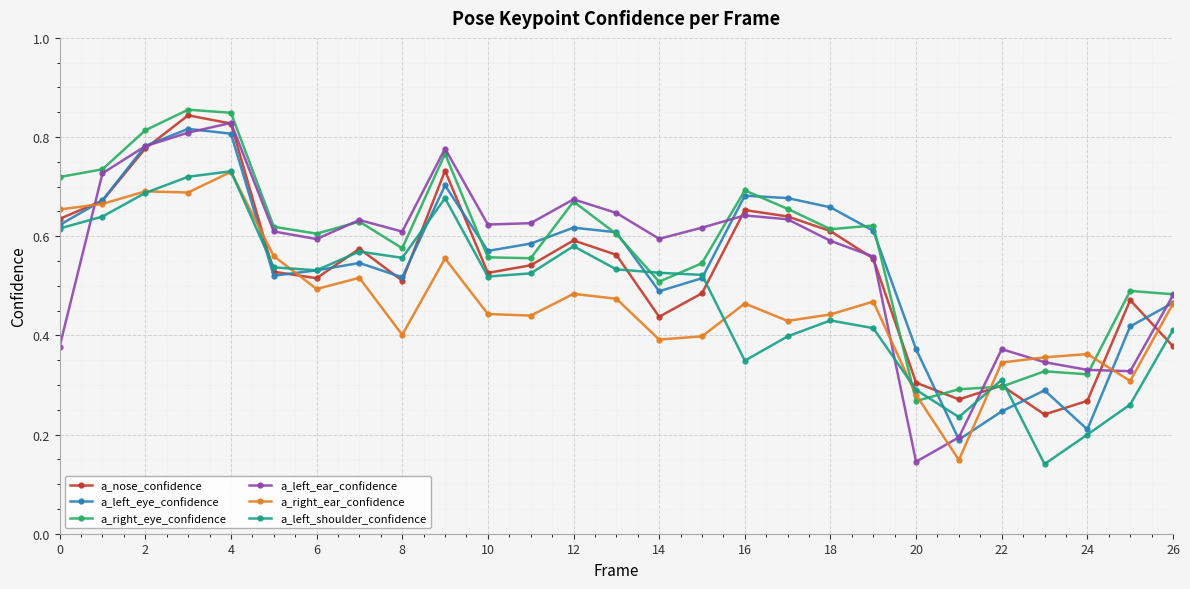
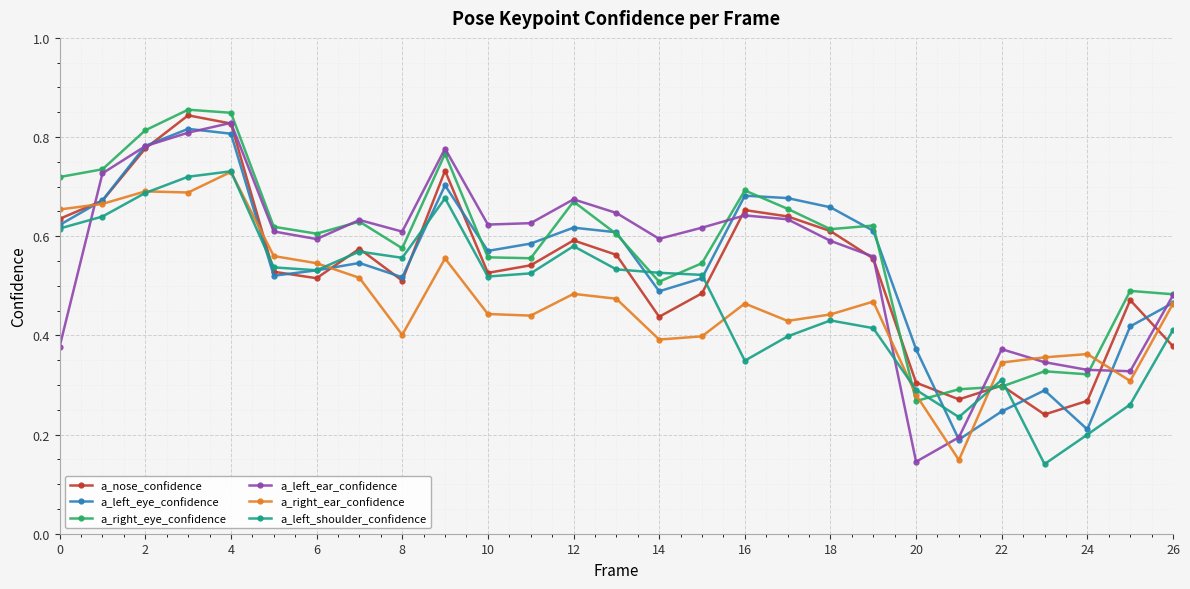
a_right_ear_confidence, 6: 0.49 -> 0.55
